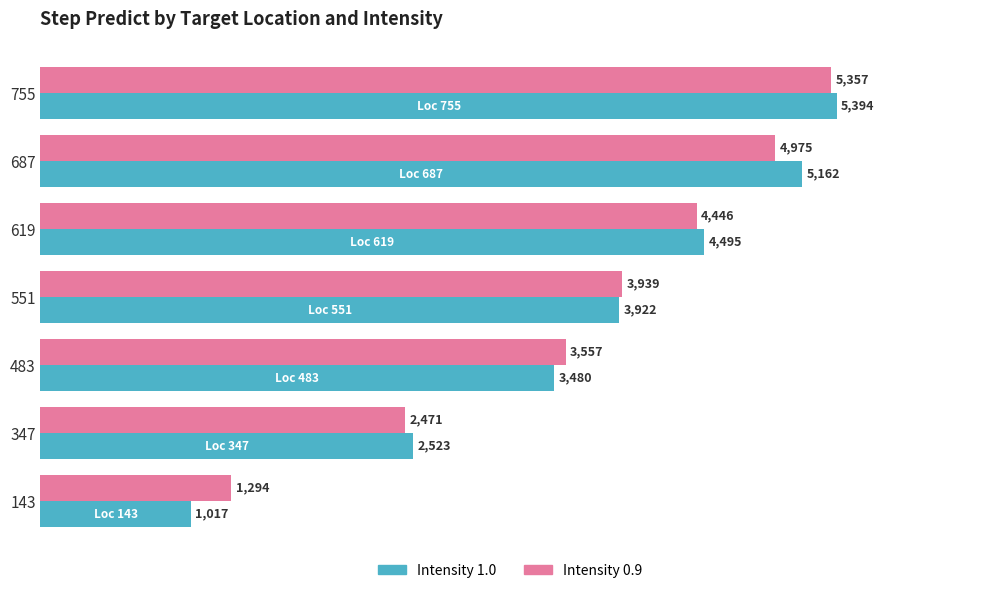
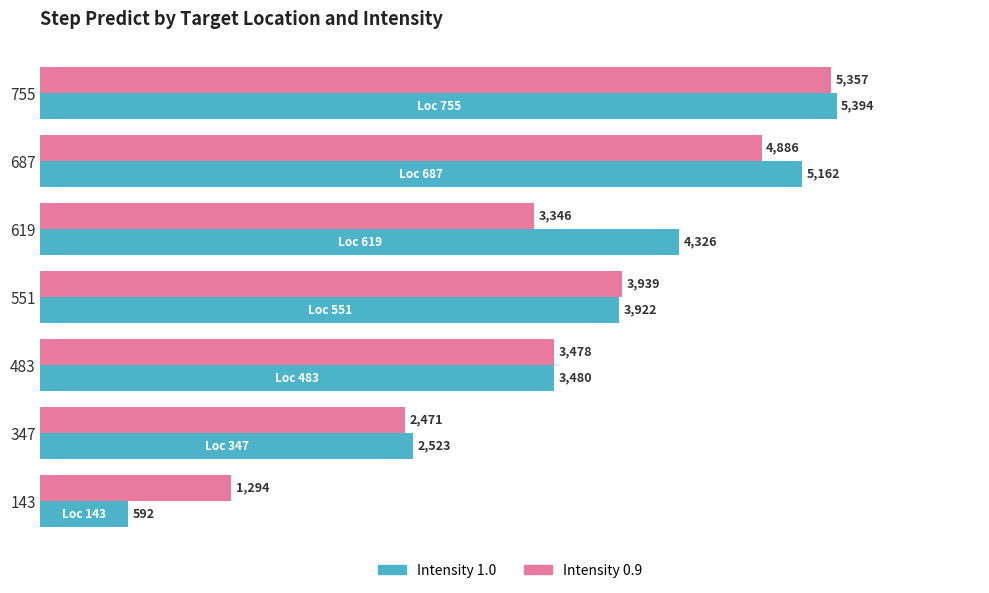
Intensity 0.9, 687: 4,975 -> 4,886
Intensity 0.9, 619: 4,446 -> 3,346
Intensity 1.0, 619: 4,495 -> 4,326
Intensity 0.9, 483: 3,557 -> 3,478
Intensity 1.0, 143: 1,017 -> 592
